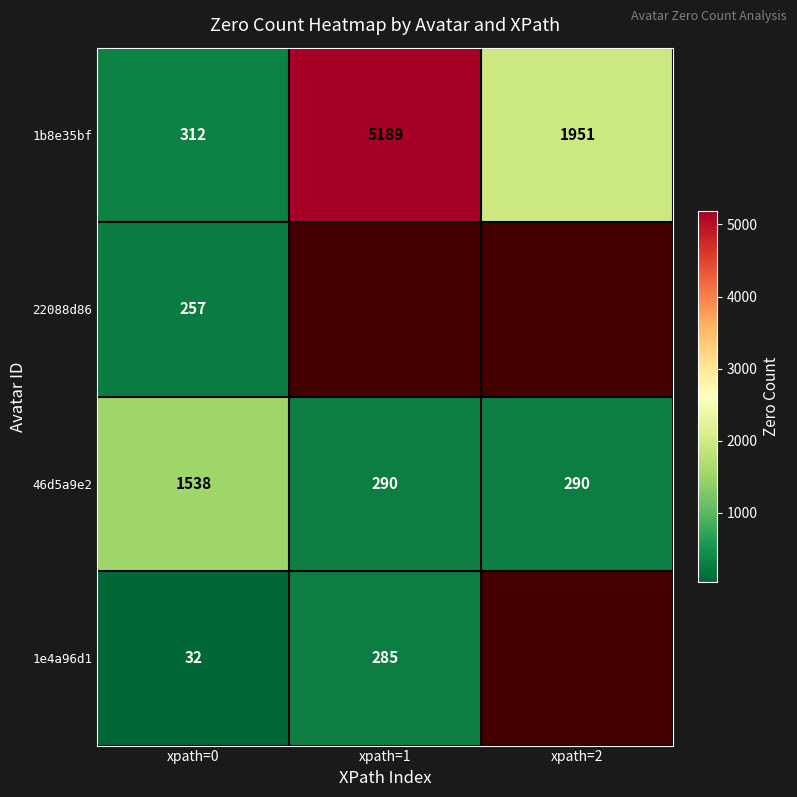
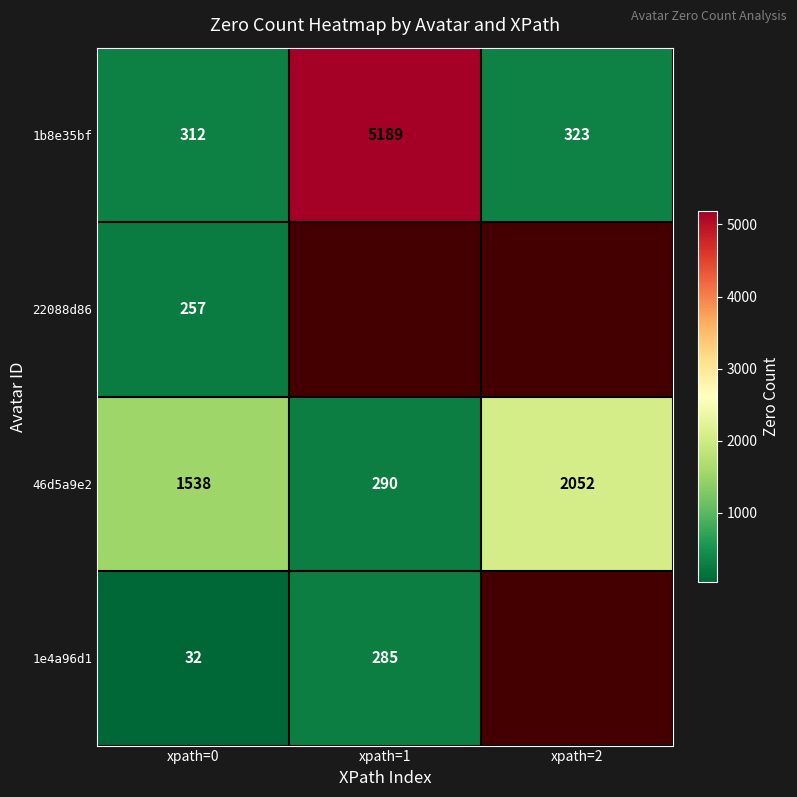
1b8e35bf, xpath=2: 1951 -> 323
46d5a9e2, xpath=2: 290 -> 2052
